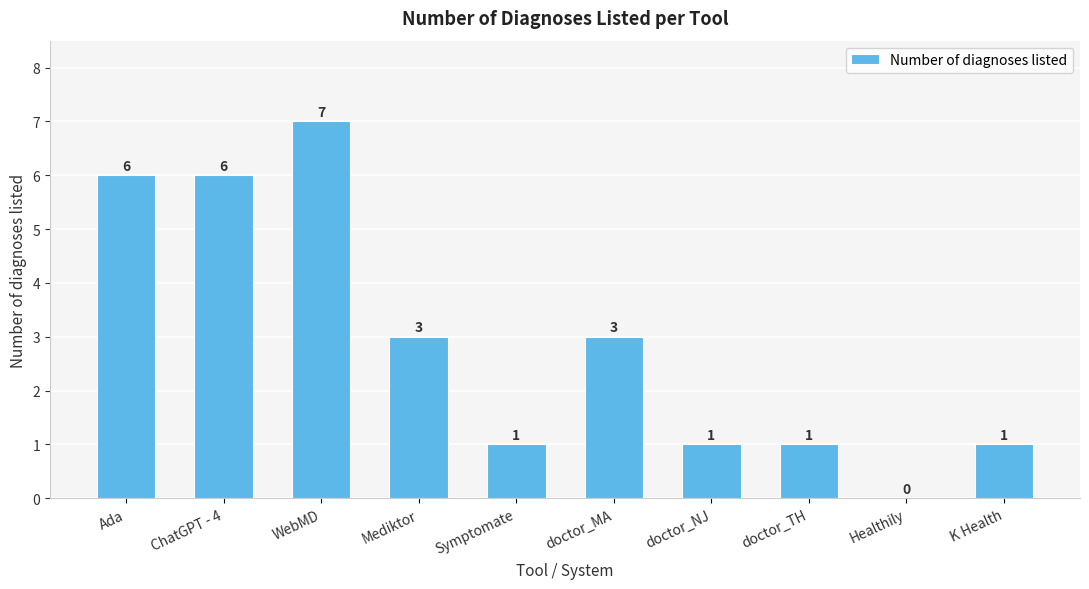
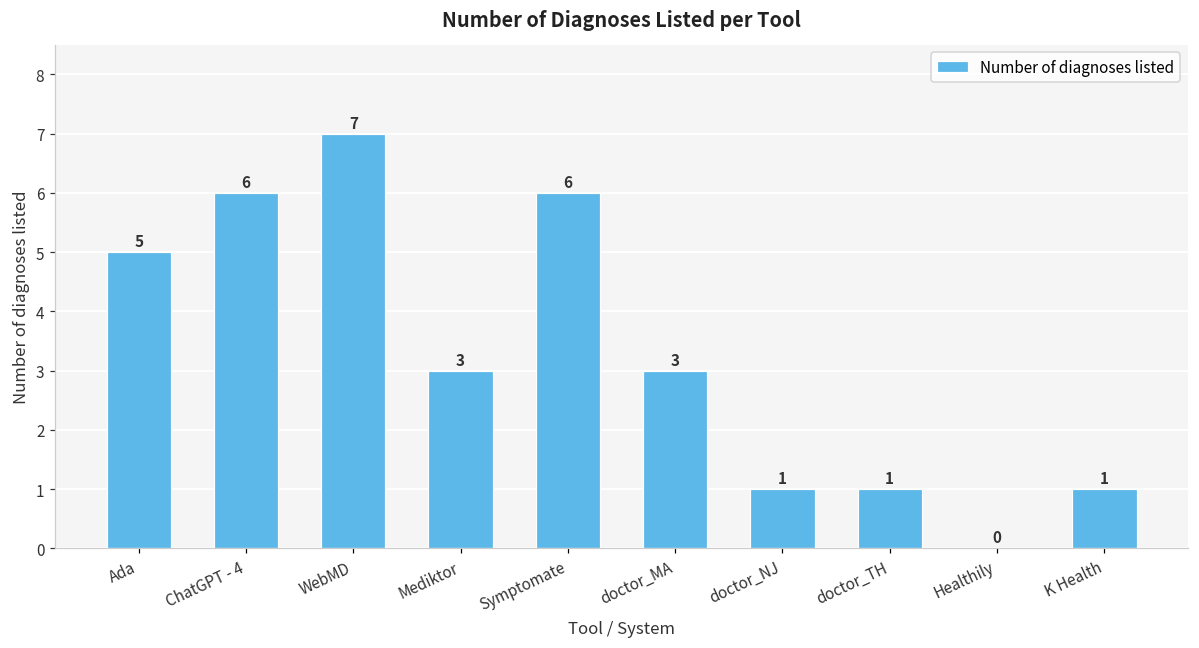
Ada: 6 -> 5
Symptomate: 1 -> 6
